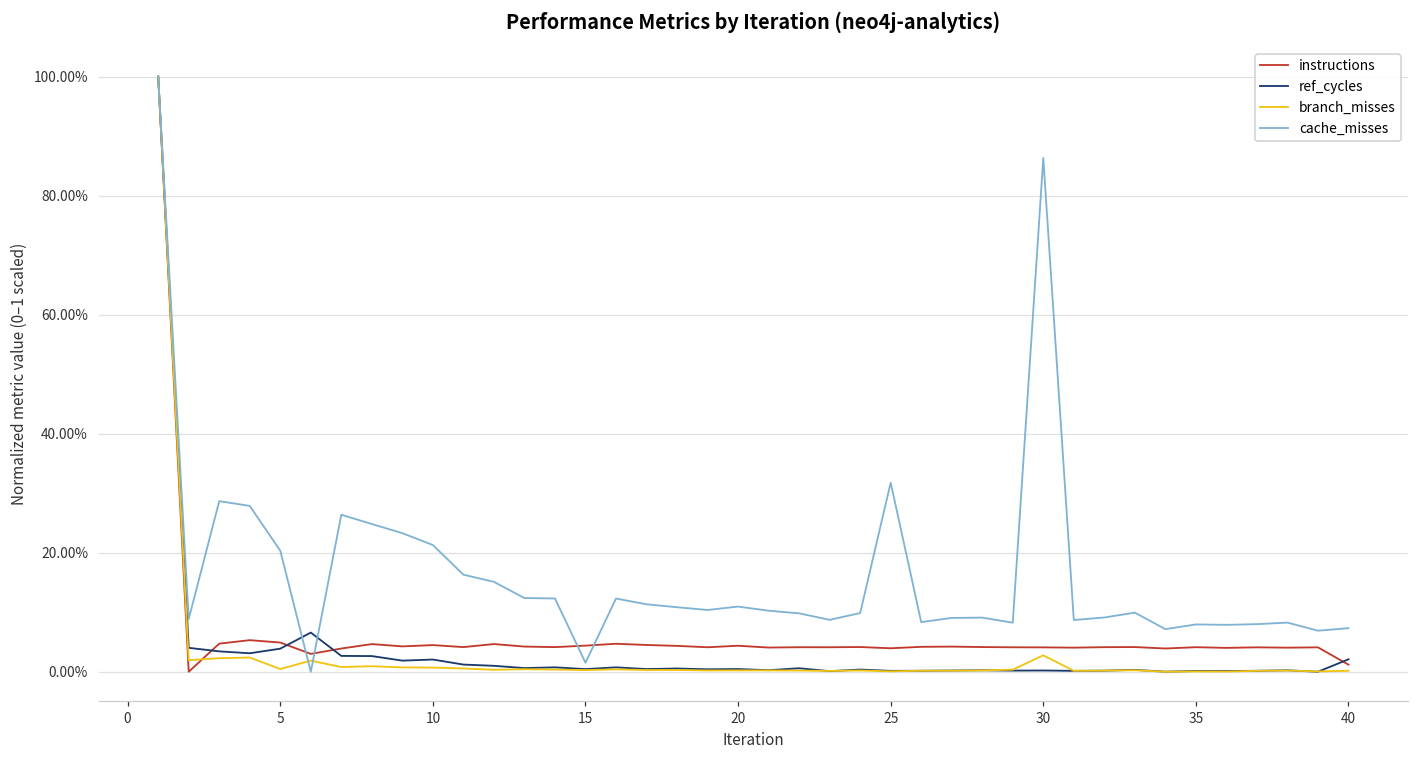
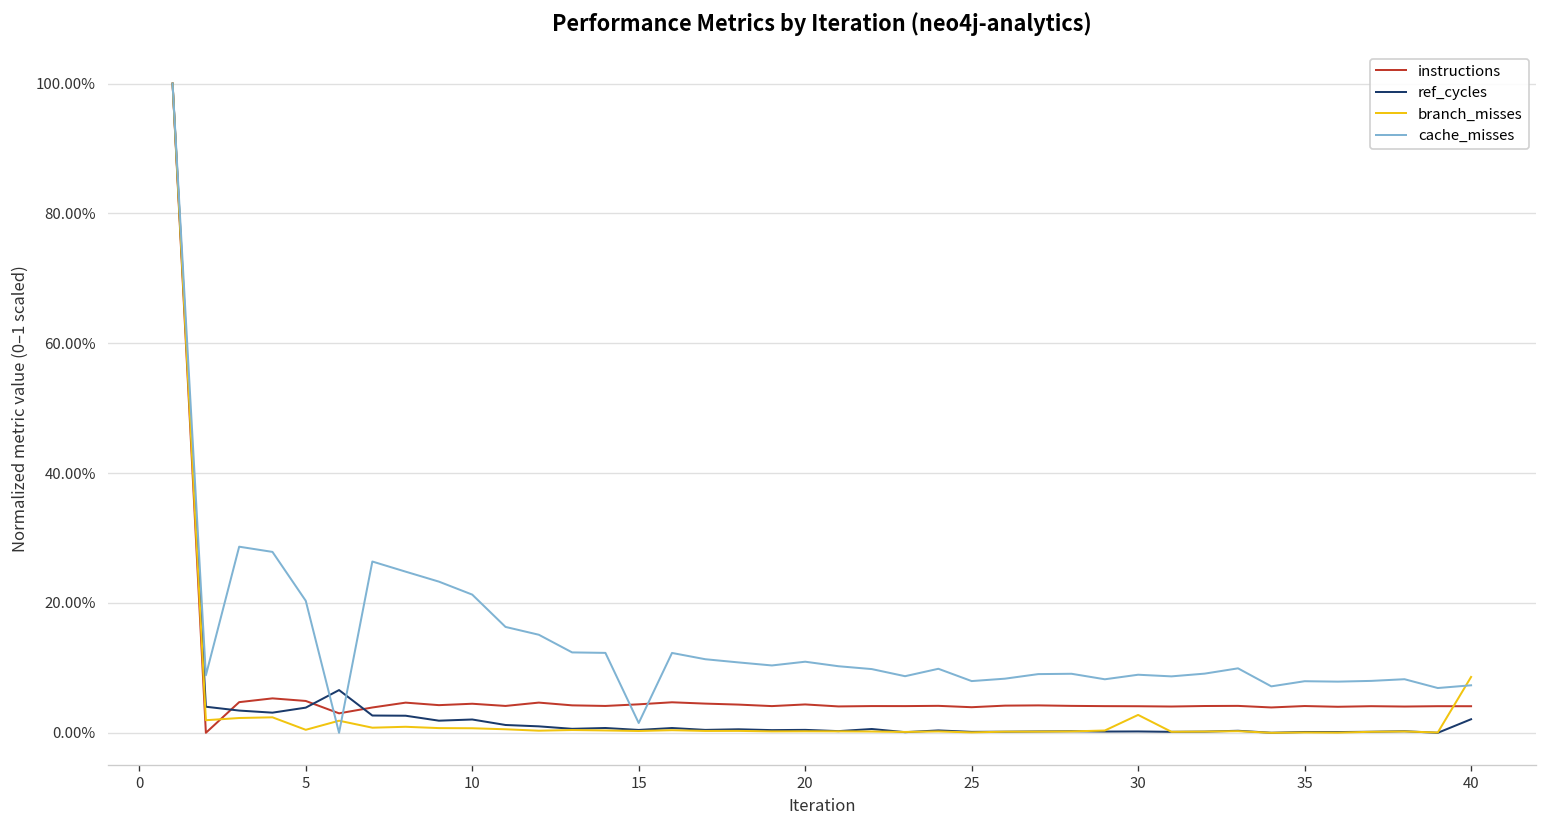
cache_misses, 25: 32% -> 8%
cache_misses, 30: 86% -> 9%
instructions, 40: 1% -> 4%
branch_misses, 40: 0% -> 9%
